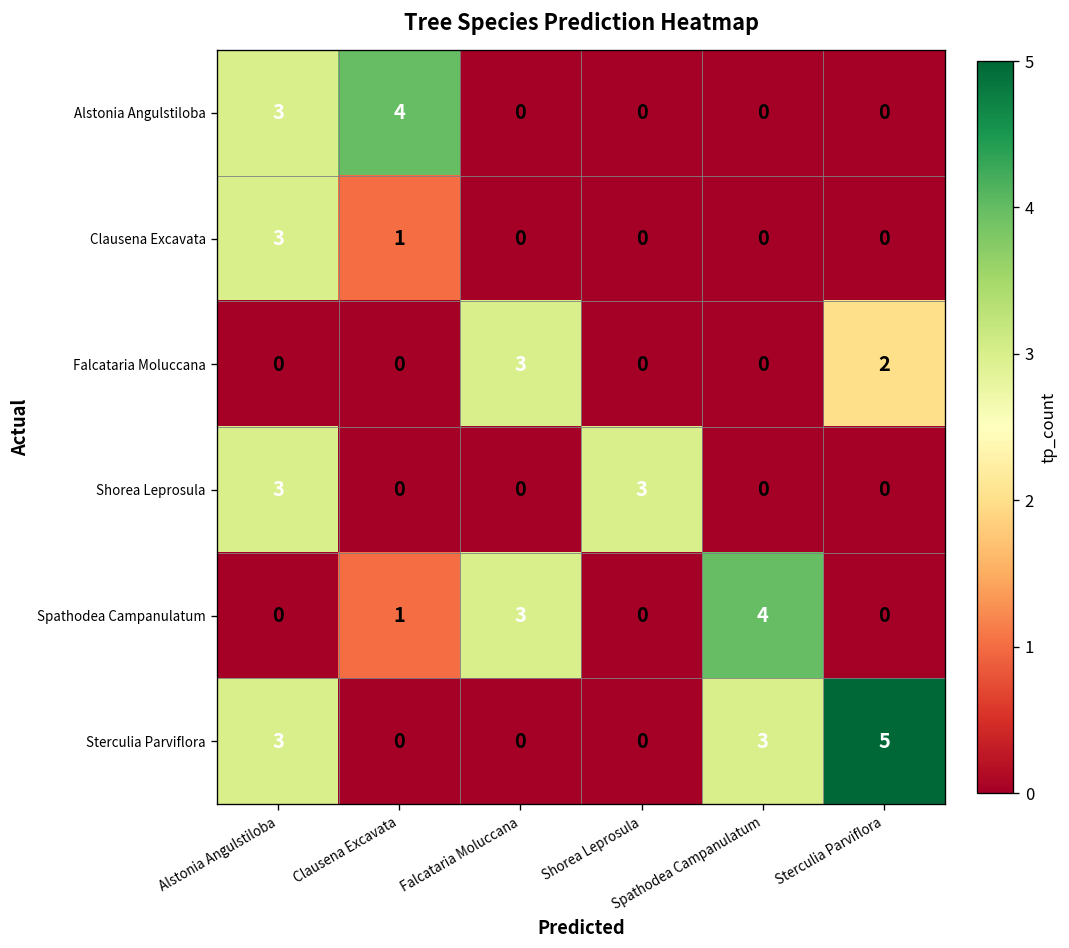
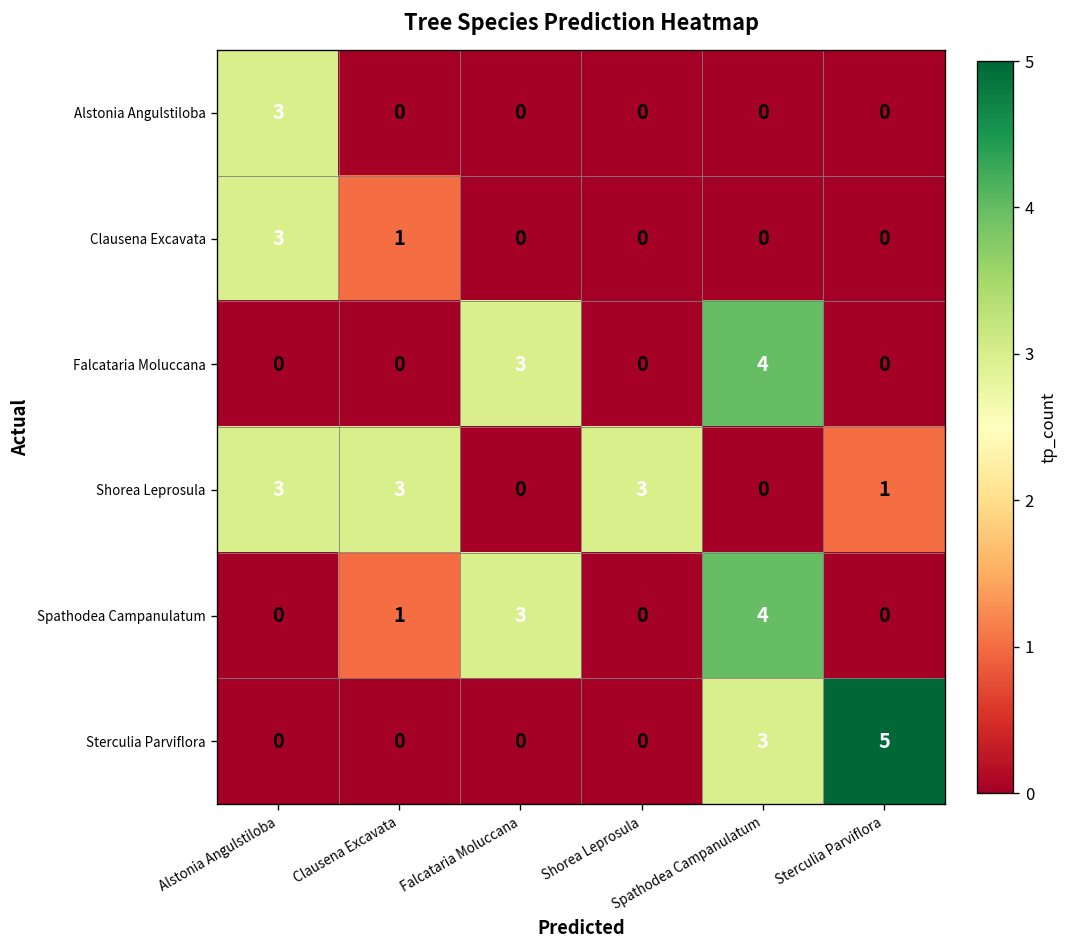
Alstonia Angulstiloba, Clausena Excavata: 4 -> 0
Falcataria Moluccana, Spathodea Campanulatum: 0 -> 4
Falcataria Moluccana, Sterculia Parviflora: 2 -> 0
Shorea Leprosula, Clausena Excavata: 0 -> 3
Shorea Leprosula, Sterculia Parviflora: 0 -> 1
Sterculia Parviflora, Alstonia Angulstiloba: 3 -> 0
